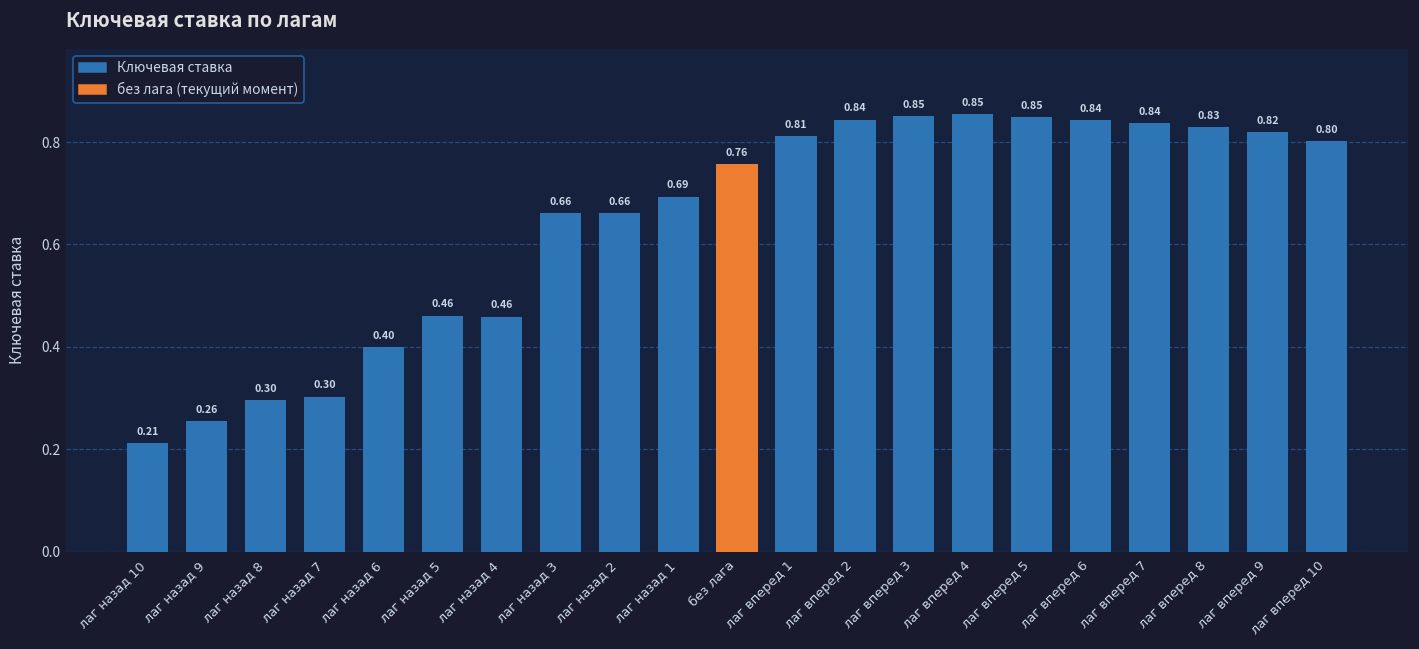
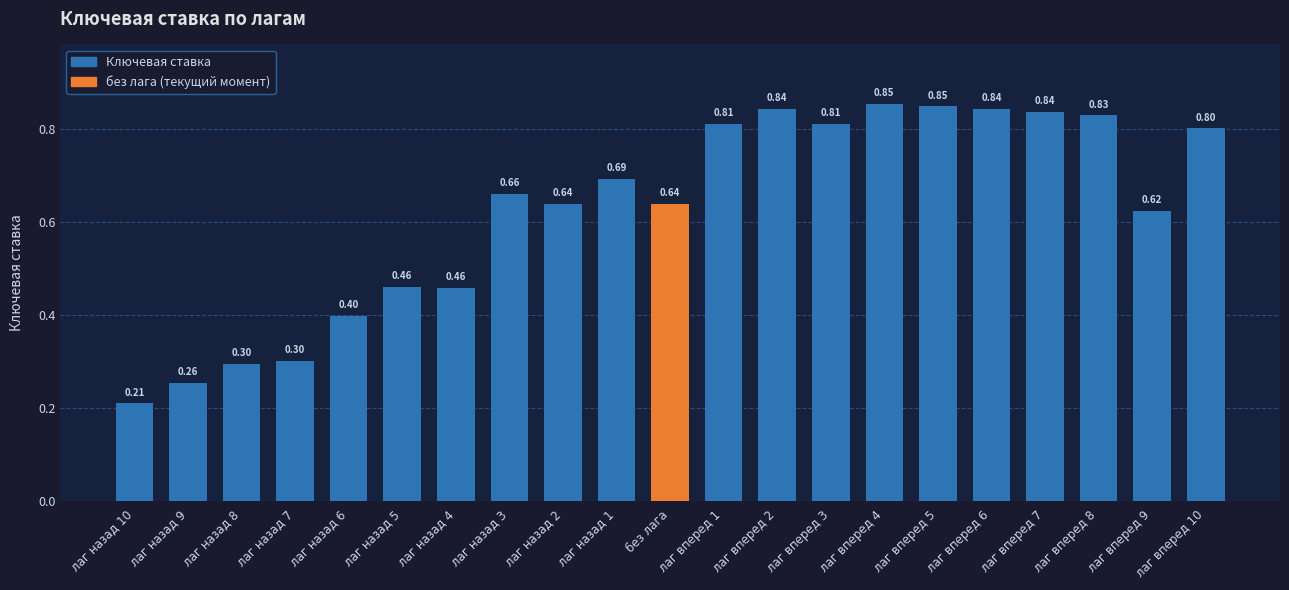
лаг назад 2: 0.66 -> 0.64
без лага: 0.76 -> 0.64
лаг вперед 3: 0.85 -> 0.81
лаг вперед 9: 0.82 -> 0.62
